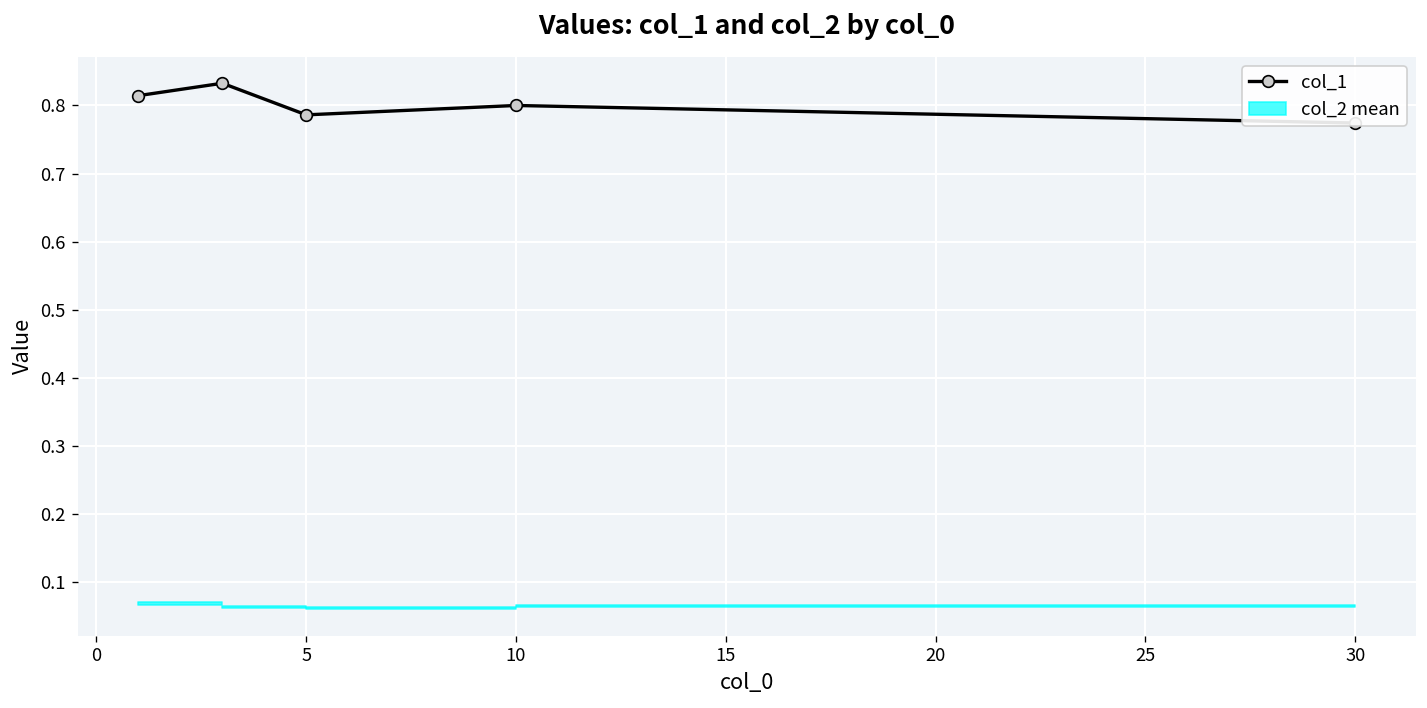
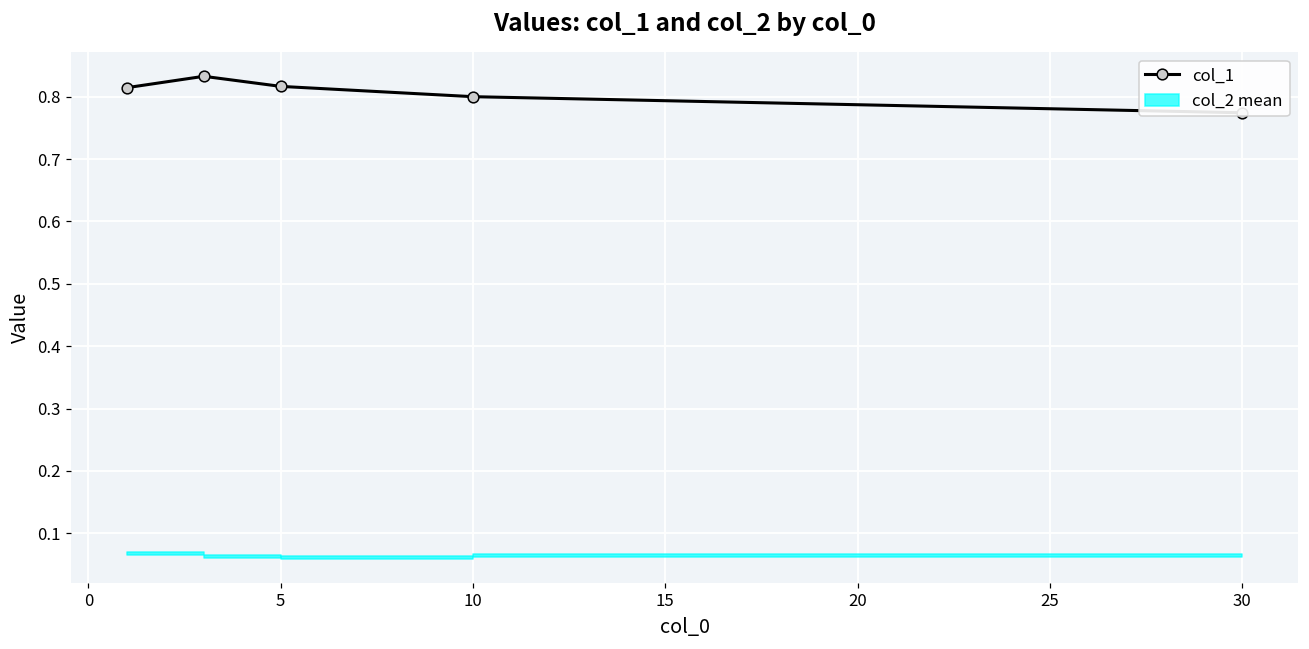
col_1, 5: 0.79 -> 0.82
